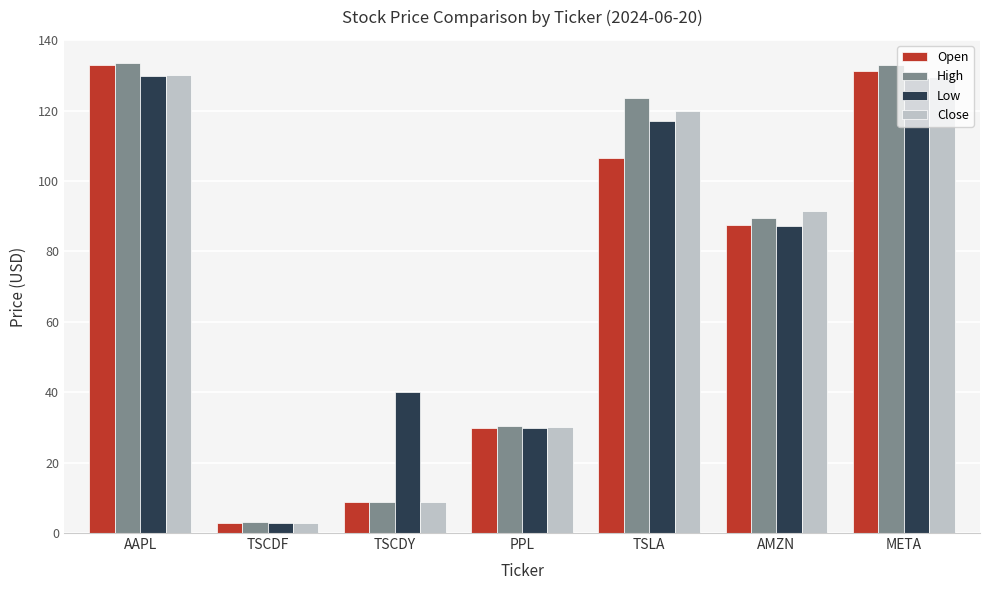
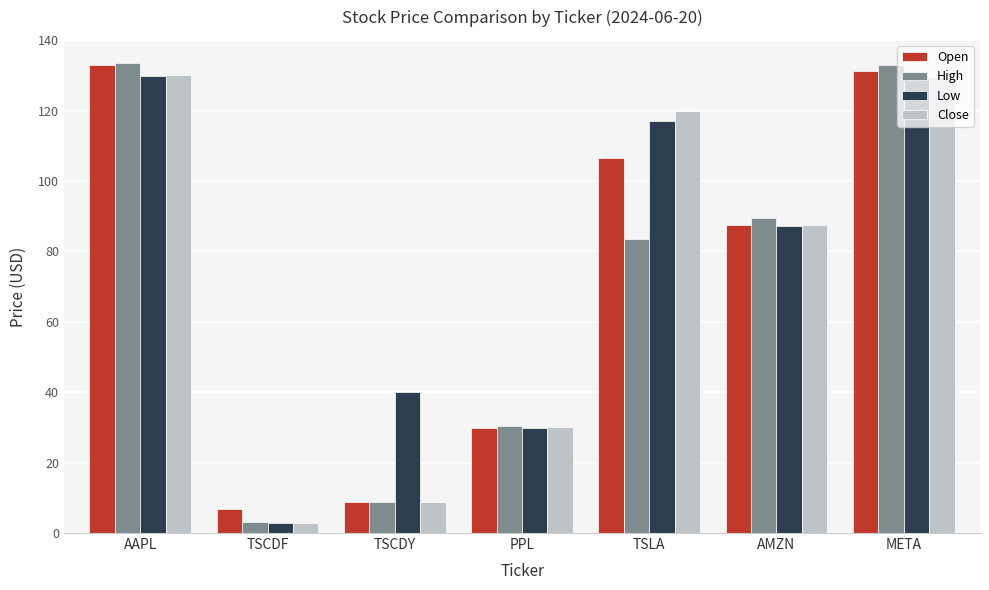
Open, TSCDF: 3 -> 7
High, TSLA: 124 -> 83
Close, AMZN: 91 -> 87
